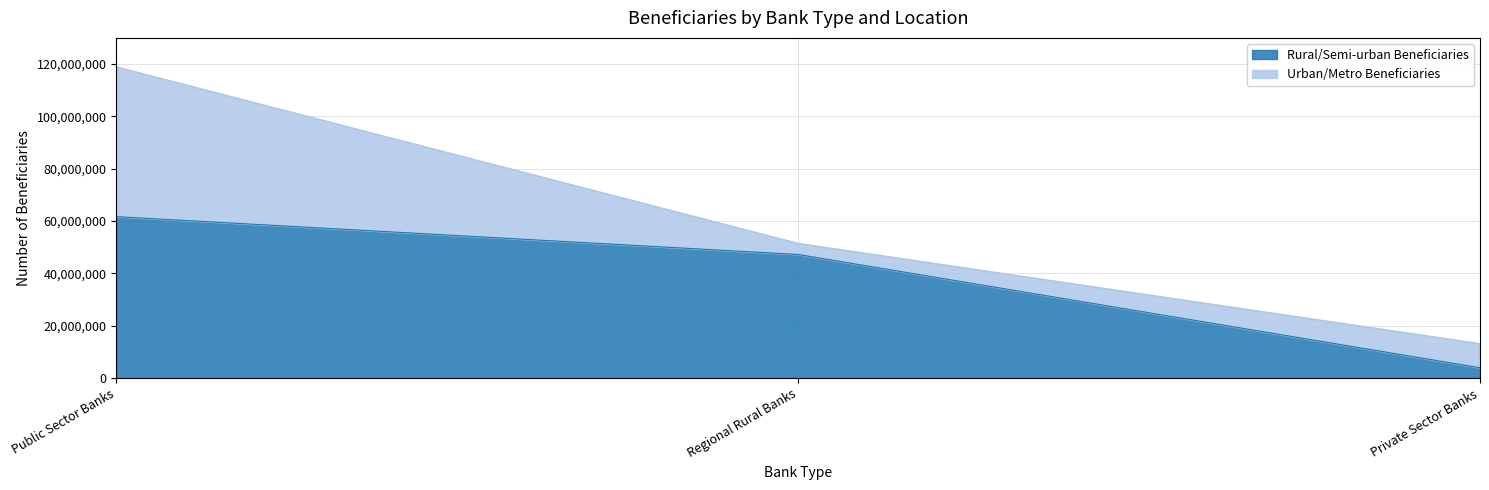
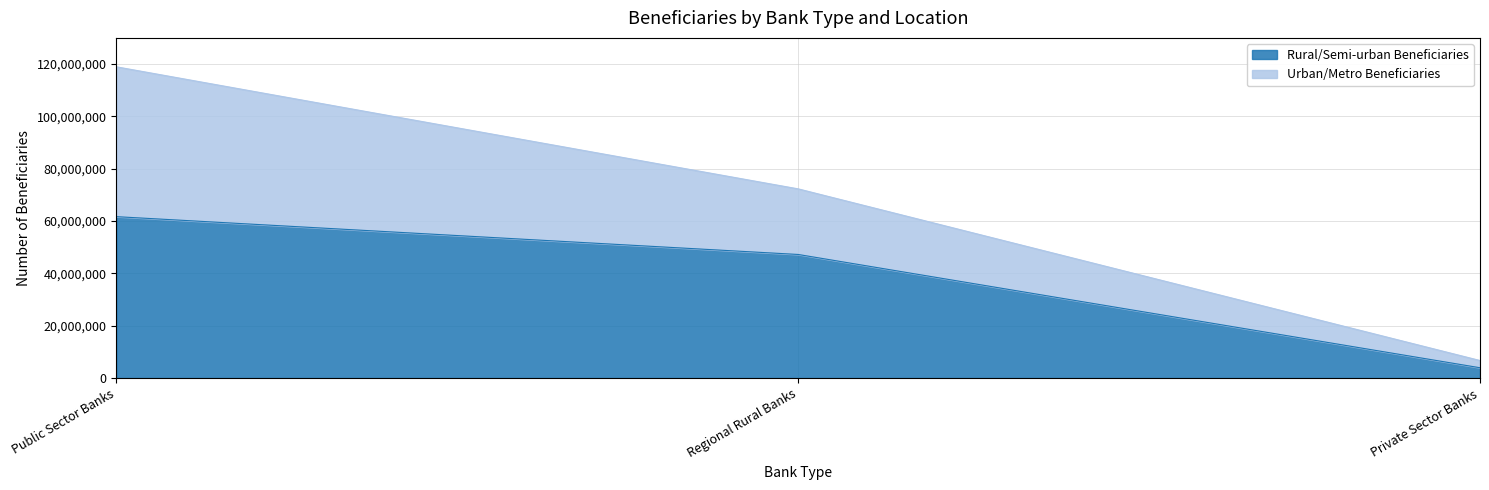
Urban/Metro Beneficiaries, Regional Rural Banks: 4,000,000 -> 25,000,000
Urban/Metro Beneficiaries, Private Sector Banks: 9,000,000 -> 3,000,000
